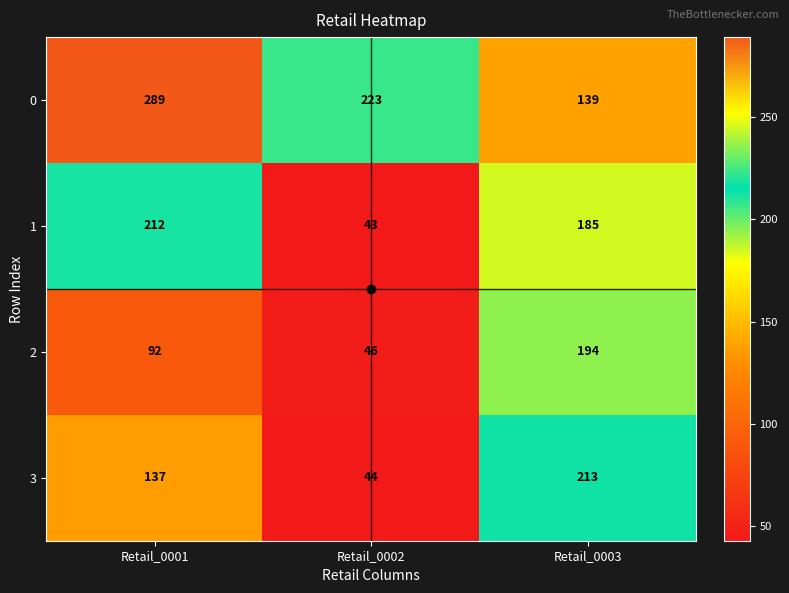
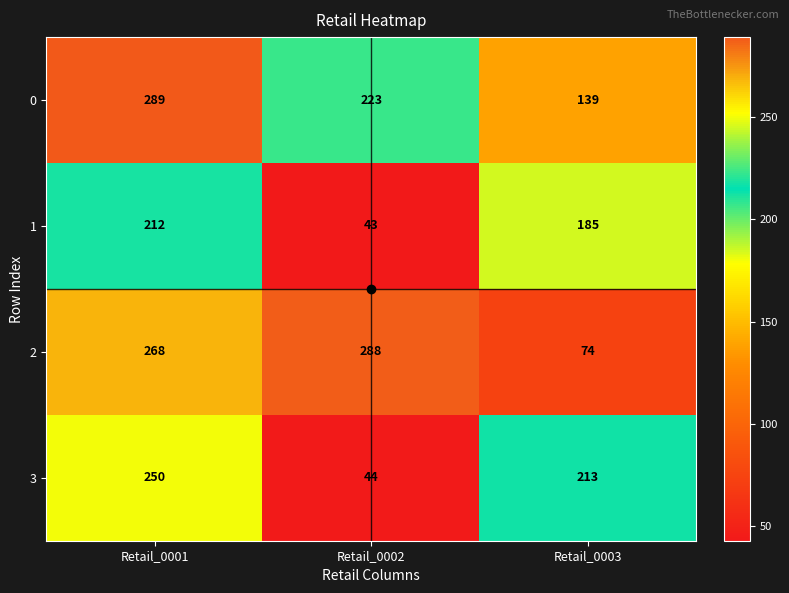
2, Retail_0001: 92 -> 268
2, Retail_0002: 46 -> 288
2, Retail_0003: 194 -> 74
3, Retail_0001: 137 -> 250
